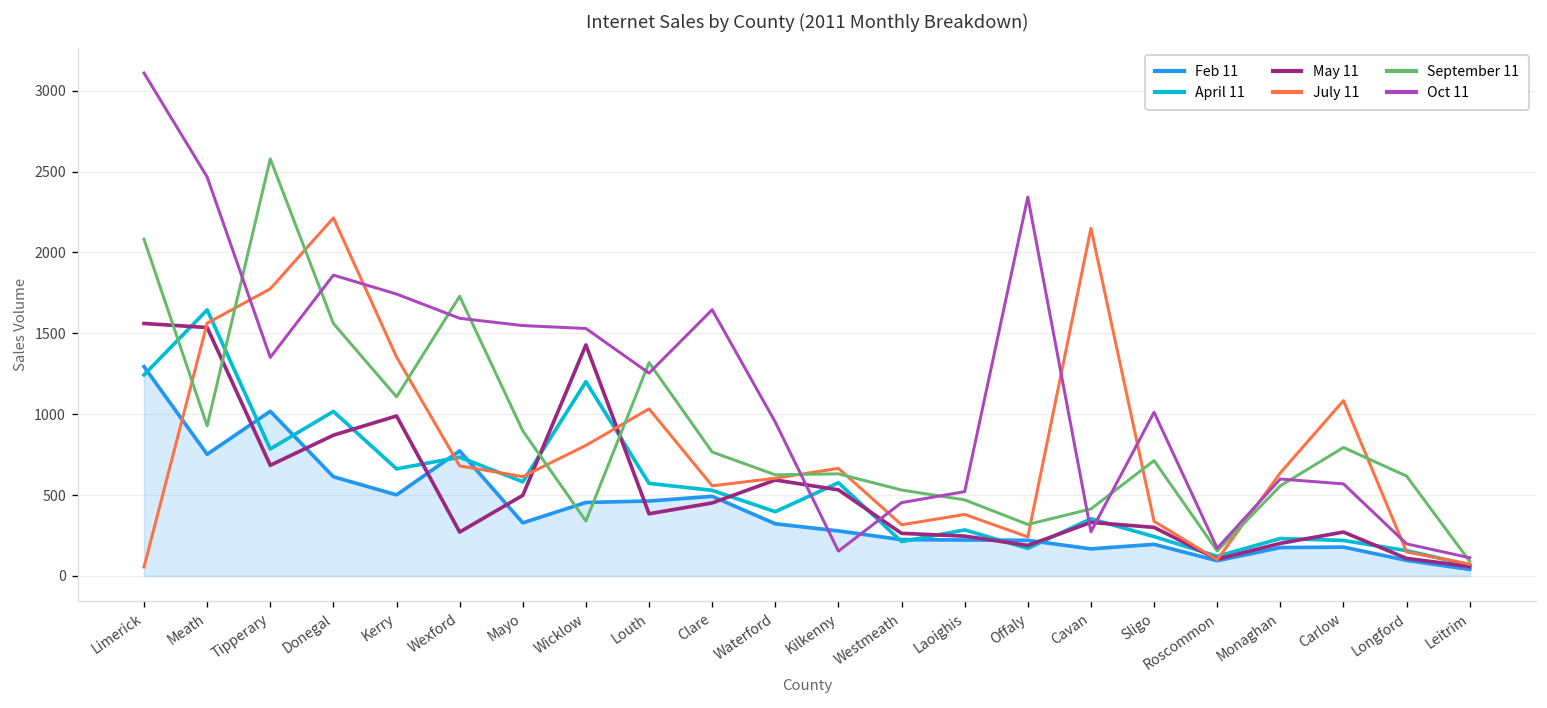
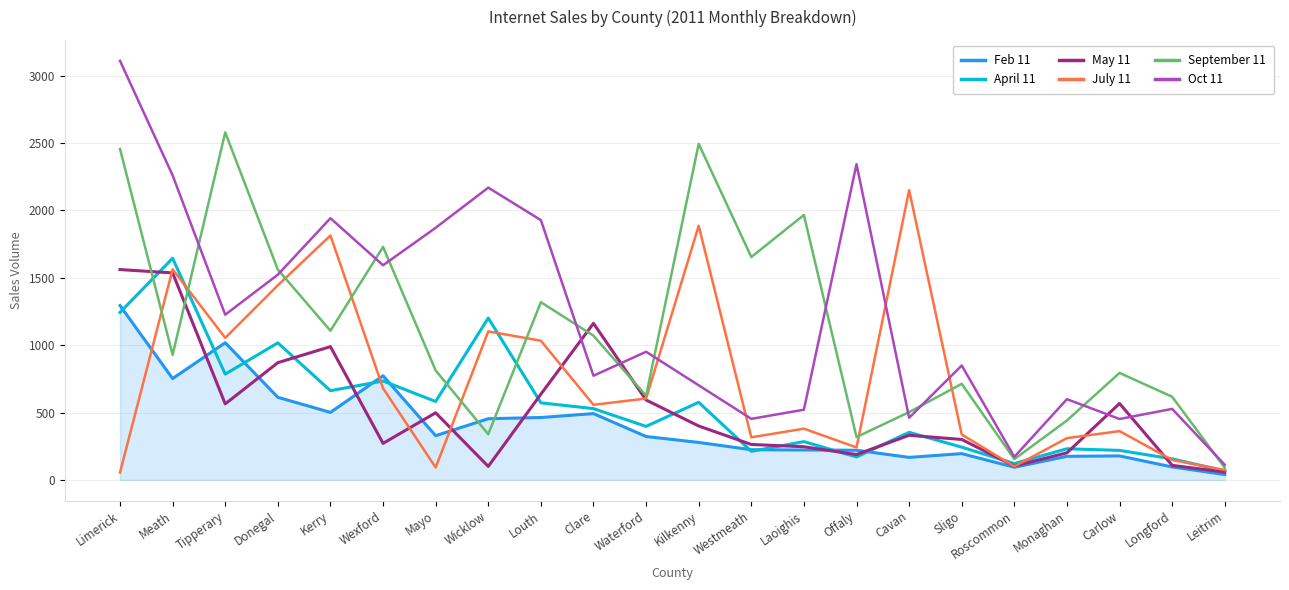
September 11, Limerick: 2080 -> 2460
Oct 11, Meath: 2470 -> 2260
May 11, Tipperary: 680 -> 560
July 11, Tipperary: 1780 -> 1050
Oct 11, Tipperary: 1350 -> 1230
July 11, Donegal: 2210 -> 1440
Oct 11, Donegal: 1860 -> 1520
July 11, Kerry: 1350 -> 1810
Oct 11, Kerry: 1740 -> 1940
July 11, Mayo: 610 -> 90
September 11, Mayo: 900 -> 810
Oct 11, Mayo: 1550 -> 1870
May 11, Wicklow: 1430 -> 100
July 11, Wicklow: 810 -> 1100
Oct 11, Wicklow: 1530 -> 2170
May 11, Louth: 380 -> 640
Oct 11, Louth: 1250 -> 1930
May 11, Clare: 450 -> 1160
September 11, Clare: 770 -> 1070
Oct 11, Clare: 1650 -> 770
May 11, Kilkenny: 530 -> 400
July 11, Kilkenny: 670 -> 1890
September 11, Kilkenny: 630 -> 2490
Oct 11, Kilkenny: 150 -> 700
September 11, Westmeath: 530 -> 1650
September 11, Laoighis: 470 -> 1970
September 11, Cavan: 410 -> 500
Oct 11, Cavan: 270 -> 460
Oct 11, Sligo: 1010 -> 850
July 11, Monaghan: 640 -> 310
September 11, Monaghan: 560 -> 440
May 11, Carlow: 270 -> 570
July 11, Carlow: 1080 -> 360
Oct 11, Carlow: 570 -> 450
Oct 11, Longford: 200 -> 530
